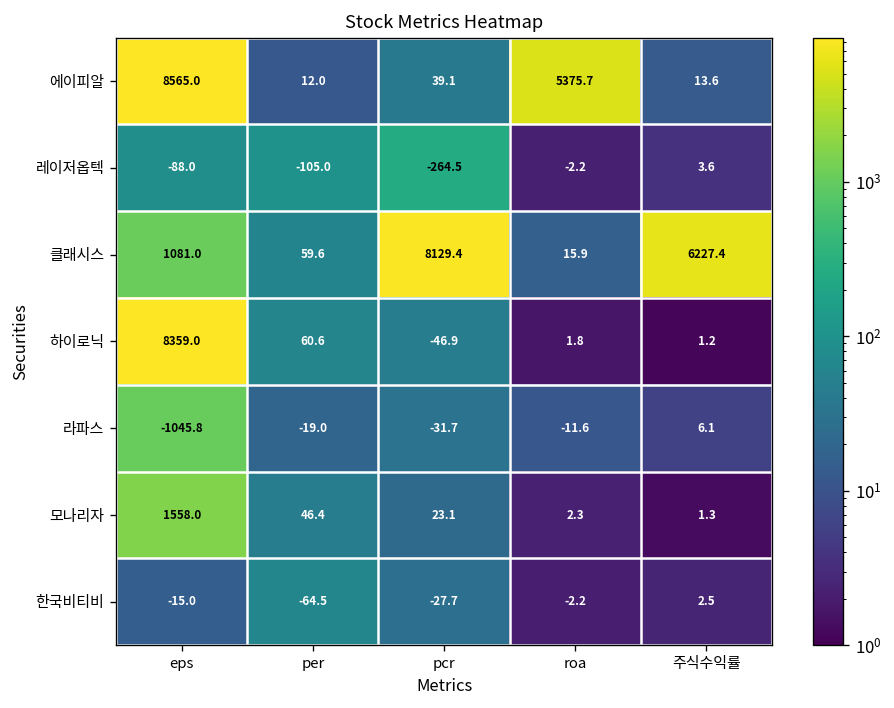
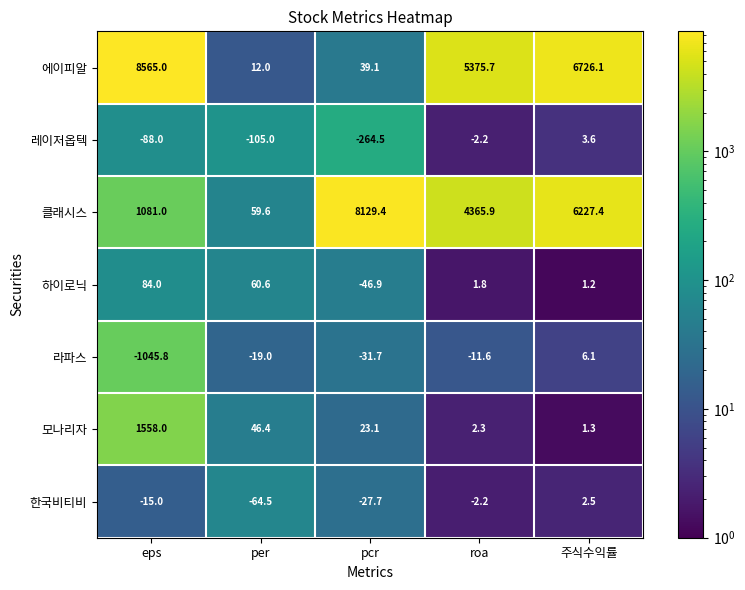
에이피알, 주식수익률: 13.6 -> 6726.1
클래시스, roa: 15.9 -> 4365.9
하이로닉, eps: 8359.0 -> 84.0
